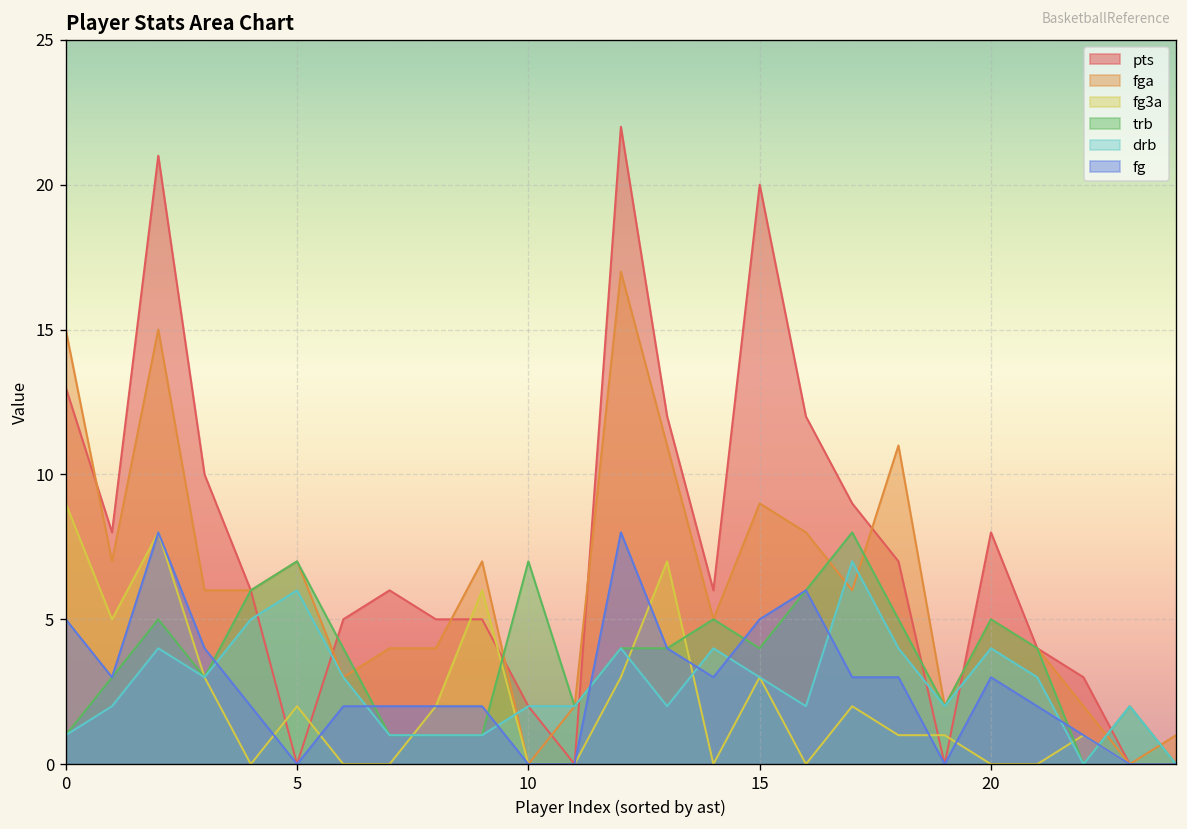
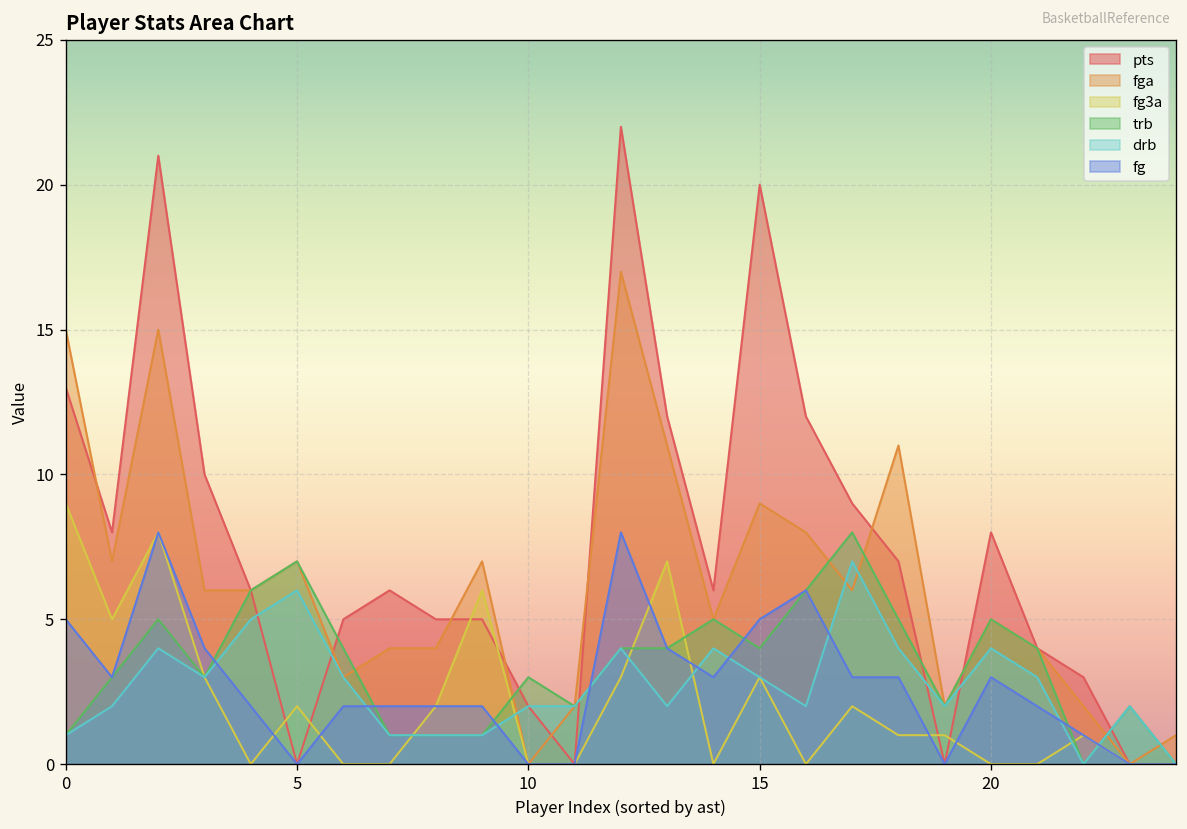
trb, 10: 7 -> 3
